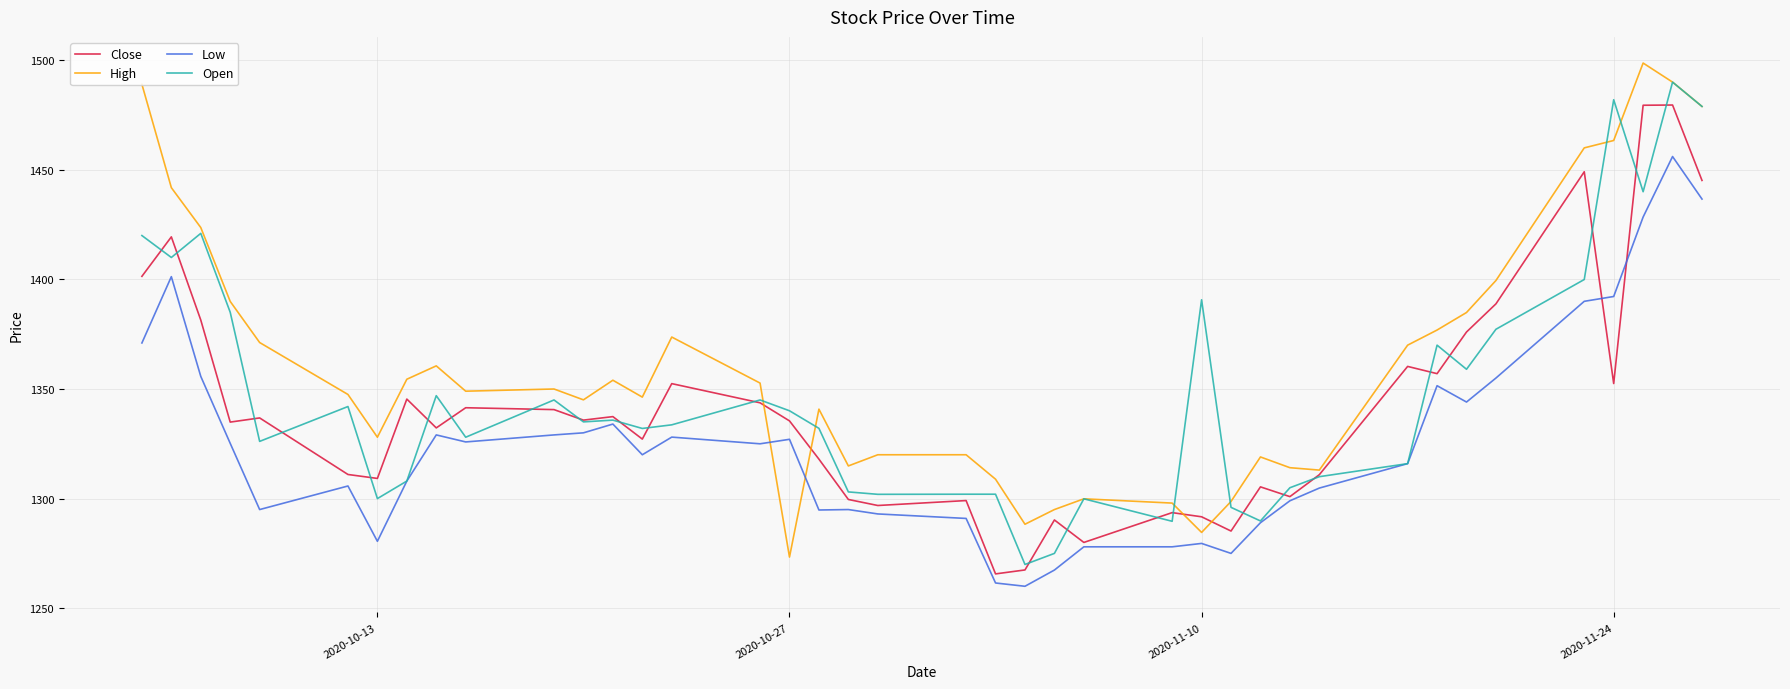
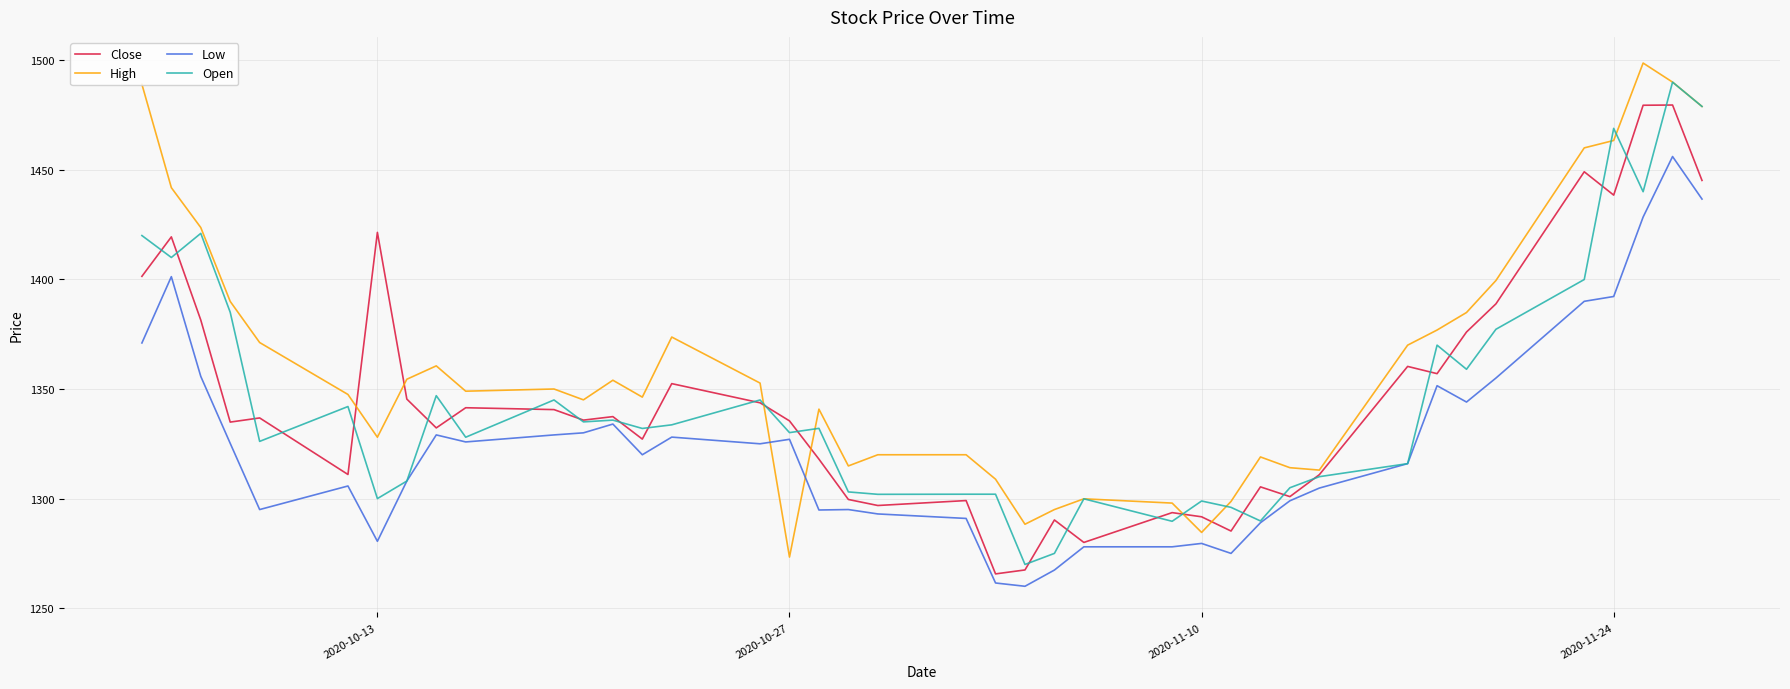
Close, 2020-10-13: 1309 -> 1421
Open, 2020-10-27: 1340 -> 1330
Open, 2020-11-10: 1391 -> 1299
Close, 2020-11-24: 1352 -> 1438
Open, 2020-11-24: 1482 -> 1469
